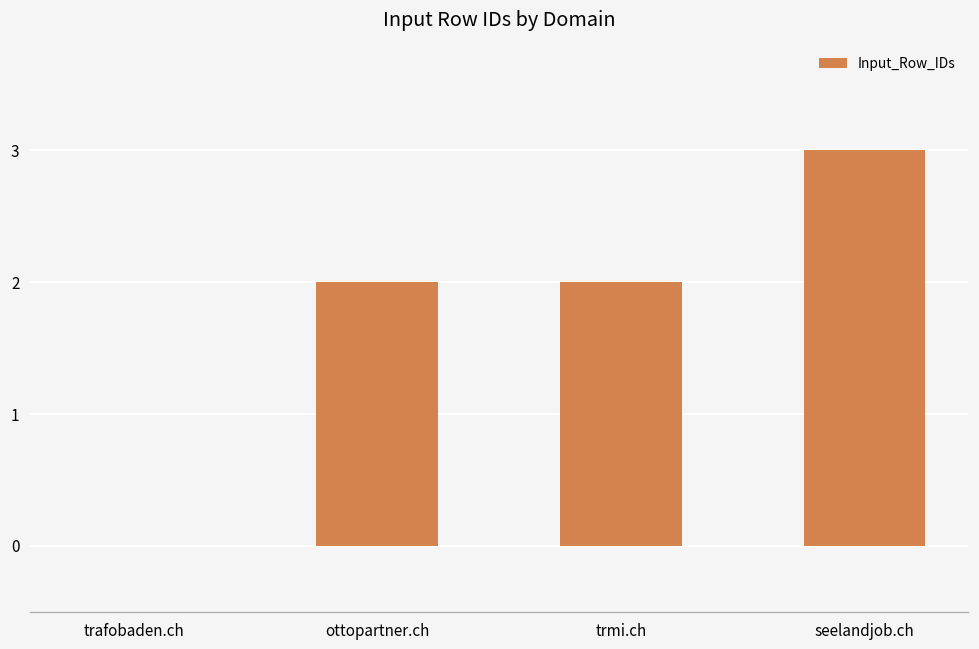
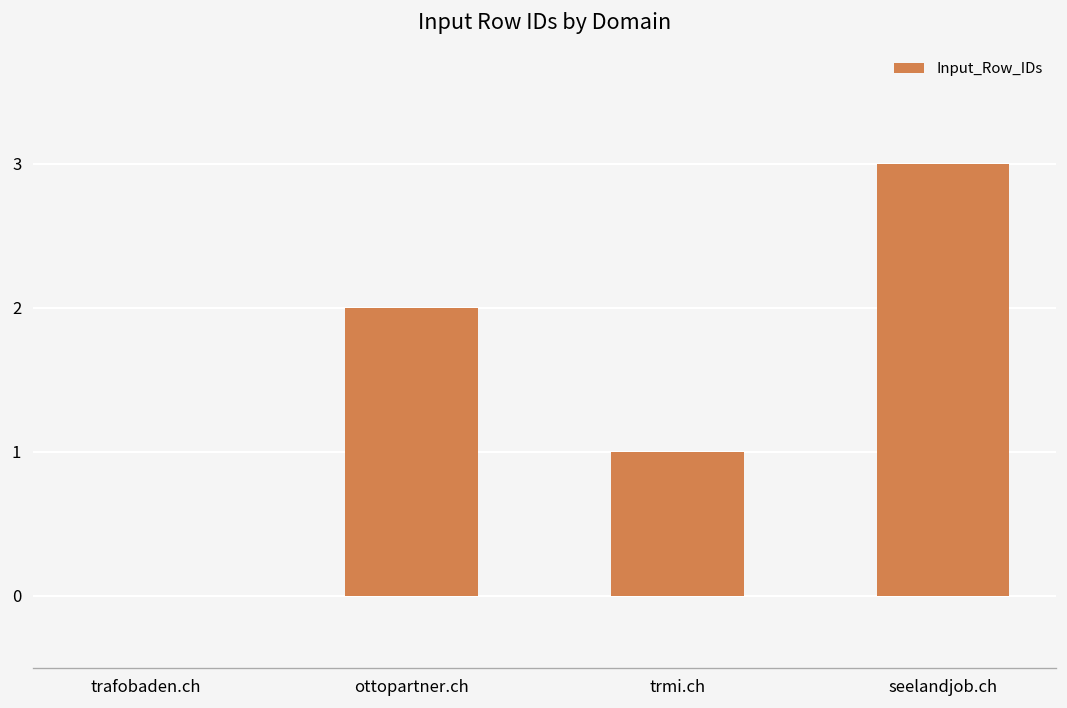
trmi.ch: 2 -> 1
